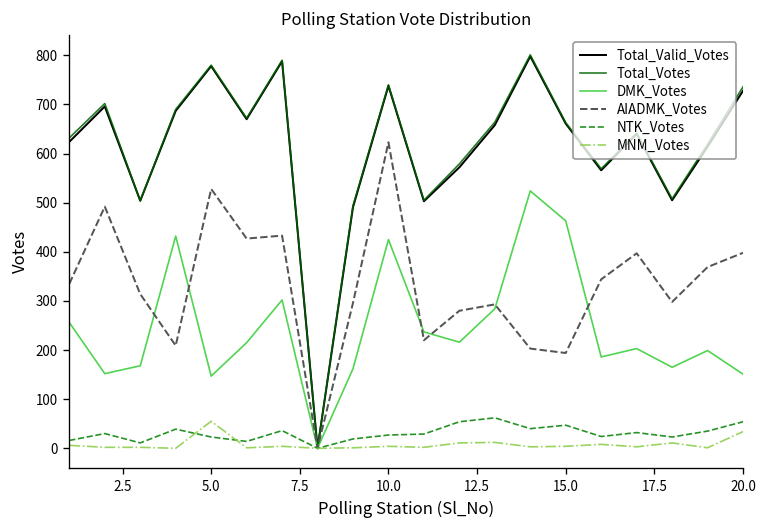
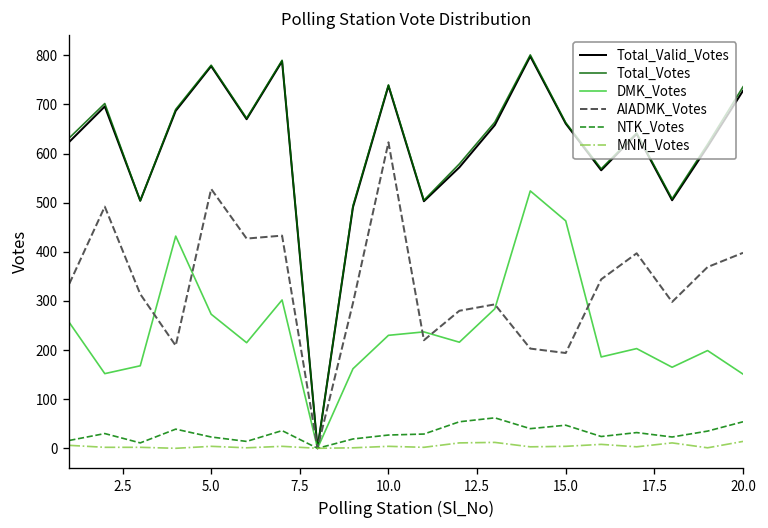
DMK_Votes, 5.0: 150 -> 270
MNM_Votes, 5.0: 60 -> 0
DMK_Votes, 10.0: 430 -> 230
MNM_Votes, 20.0: 30 -> 10
